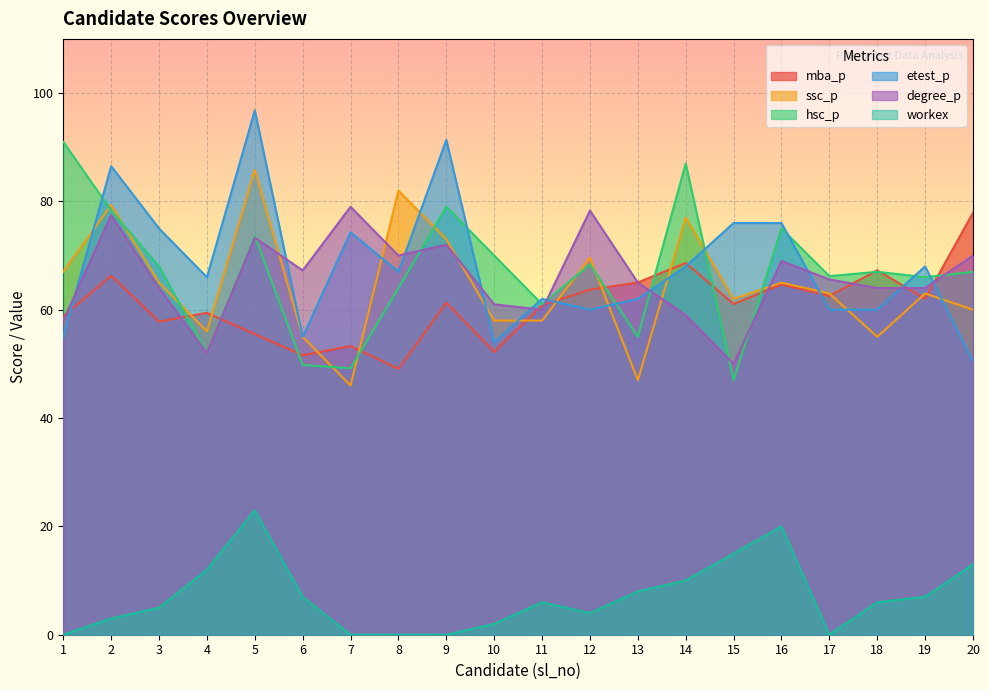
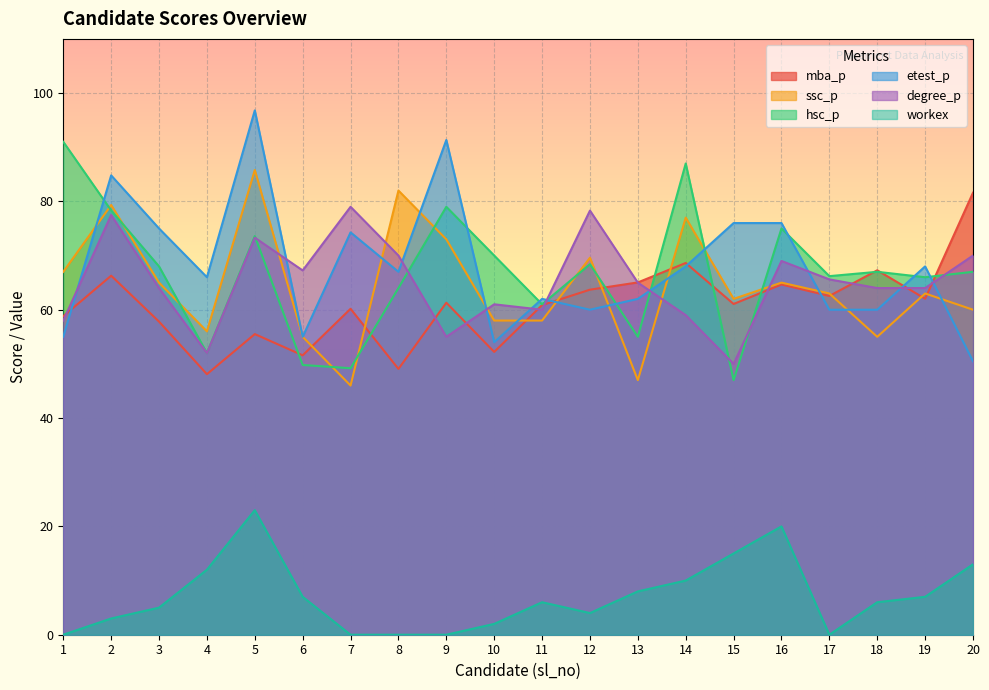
etest_p, 2: 87 -> 85
mba_p, 4: 59 -> 48
mba_p, 7: 53 -> 60
degree_p, 9: 72 -> 55
mba_p, 20: 78 -> 82
